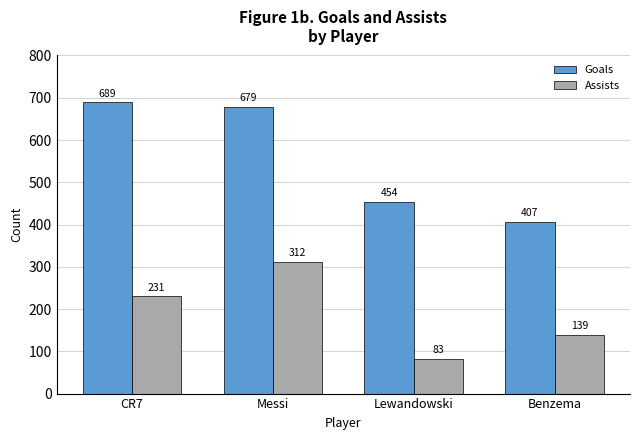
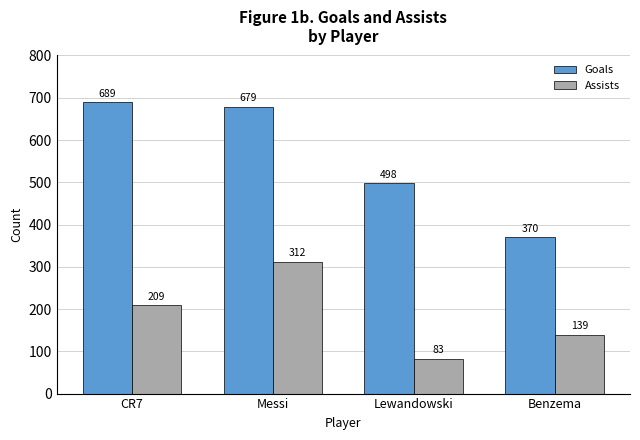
Assists, CR7: 231 -> 209
Goals, Lewandowski: 454 -> 498
Goals, Benzema: 407 -> 370
